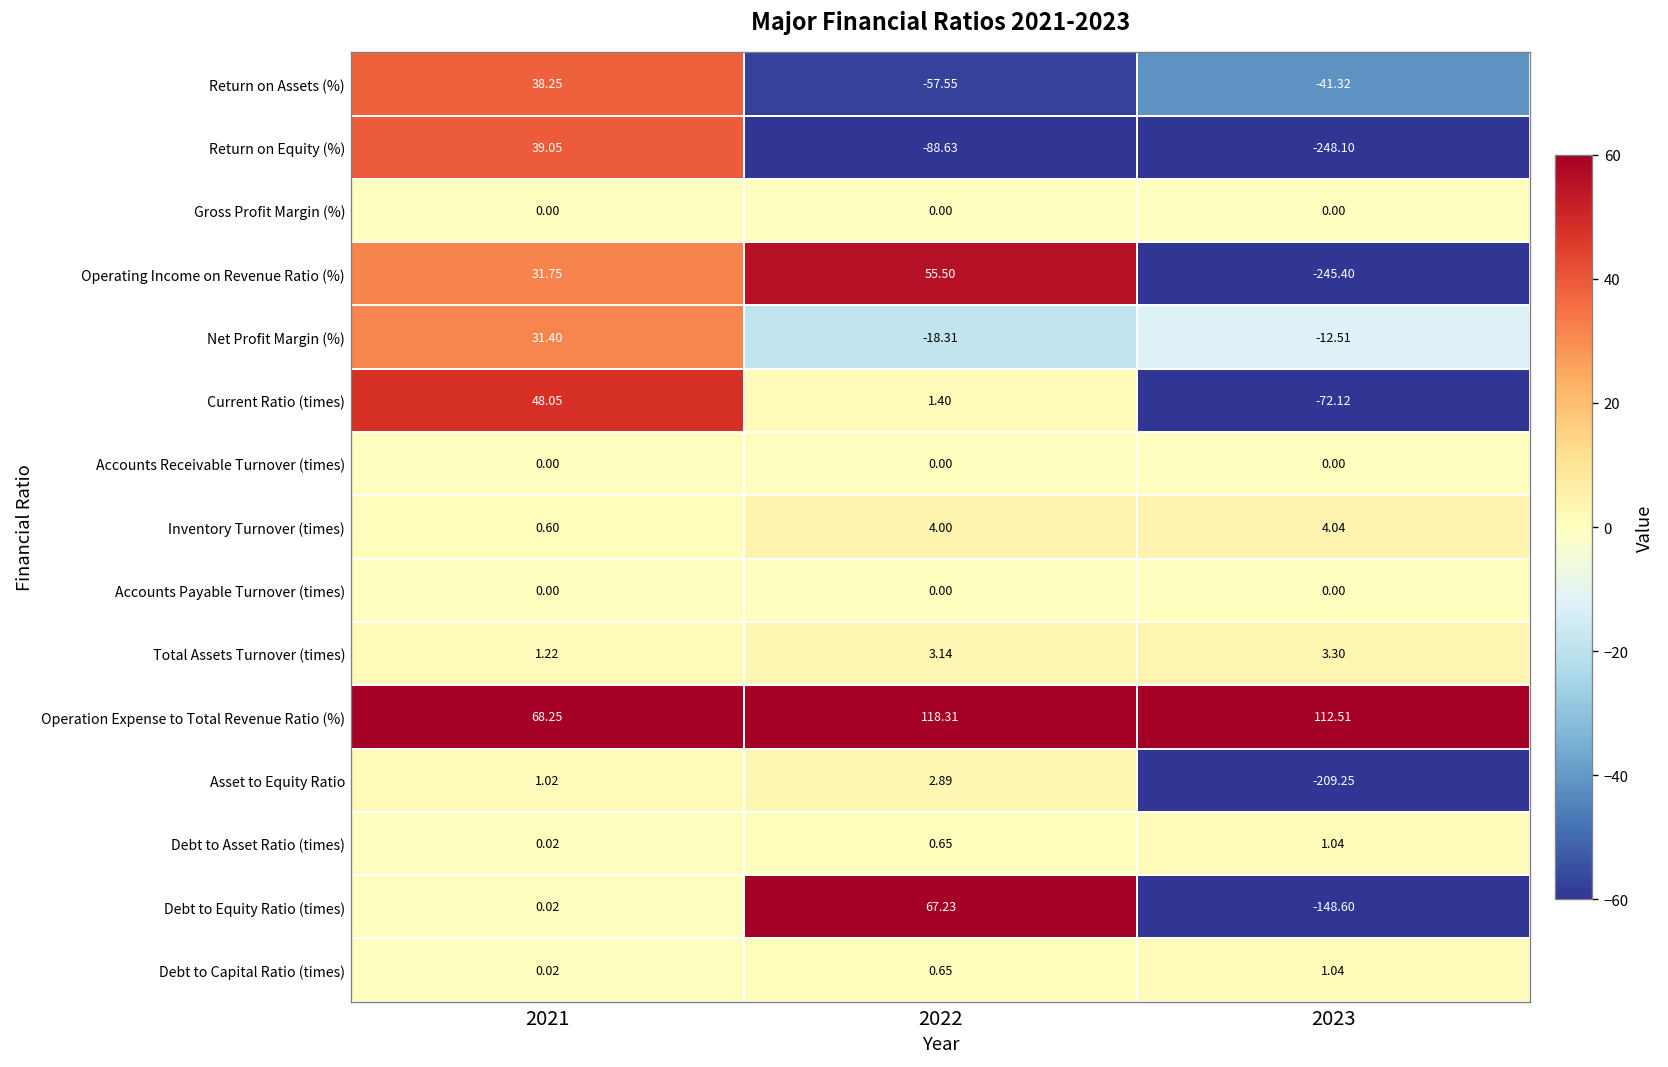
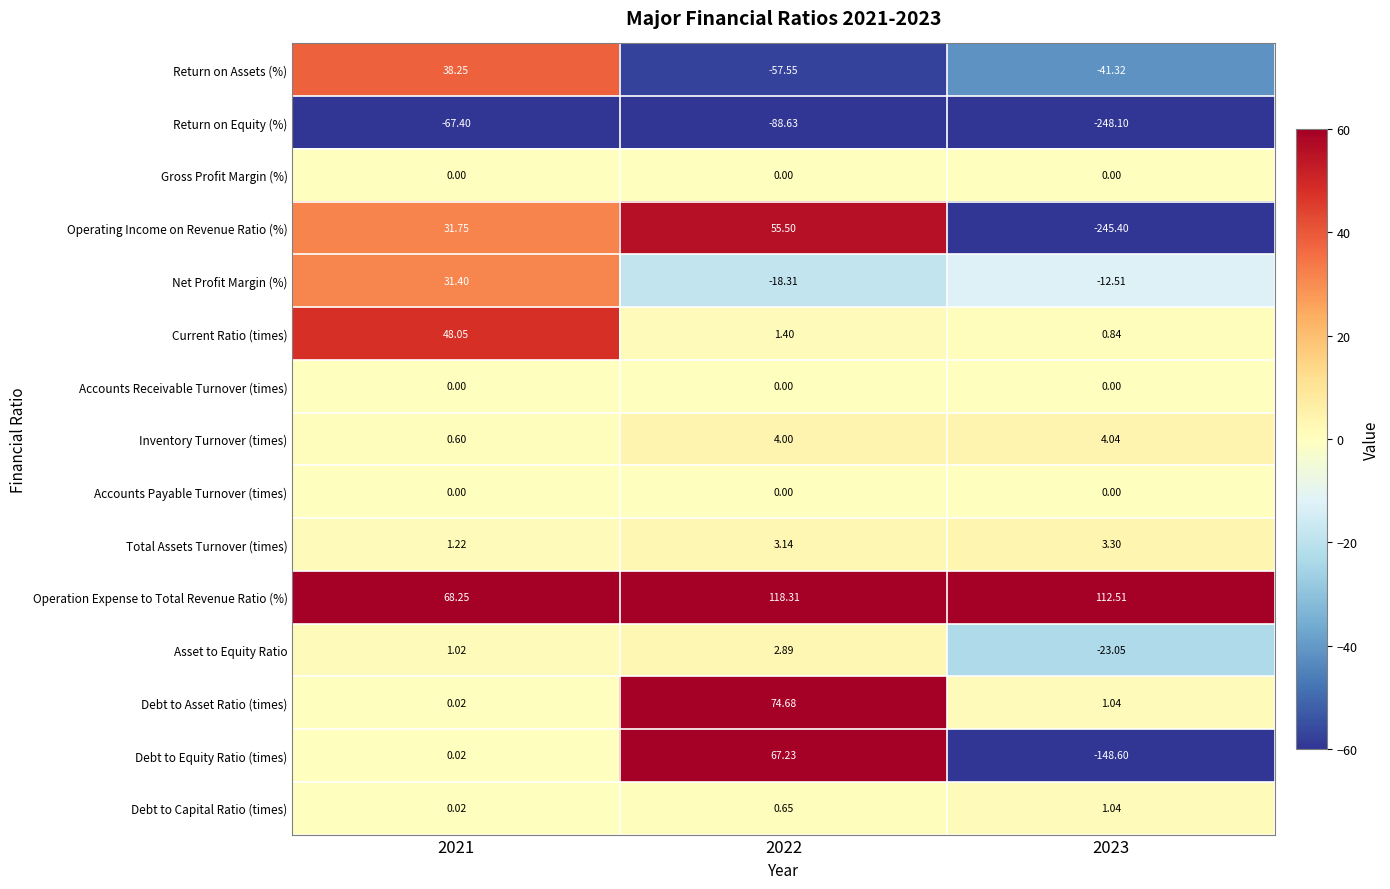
Return on Equity (%), 2021: 39.05 -> -67.40
Current Ratio (times), 2023: -72.12 -> 0.84
Asset to Equity Ratio, 2023: -209.25 -> -23.05
Debt to Asset Ratio (times), 2022: 0.65 -> 74.68
